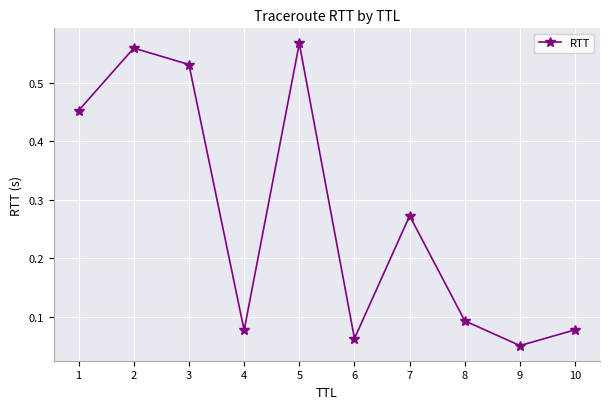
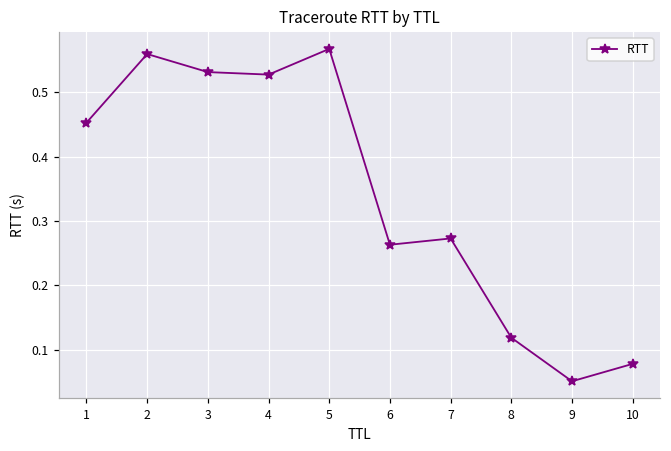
4: 0.08 -> 0.53
6: 0.06 -> 0.26
8: 0.09 -> 0.12
